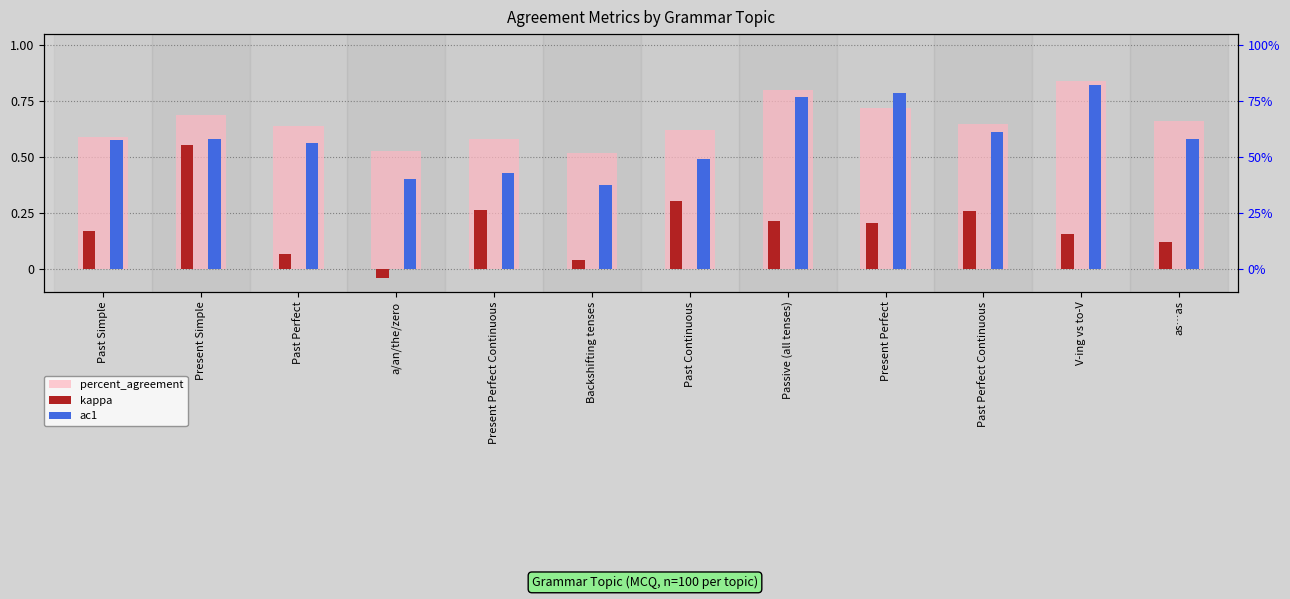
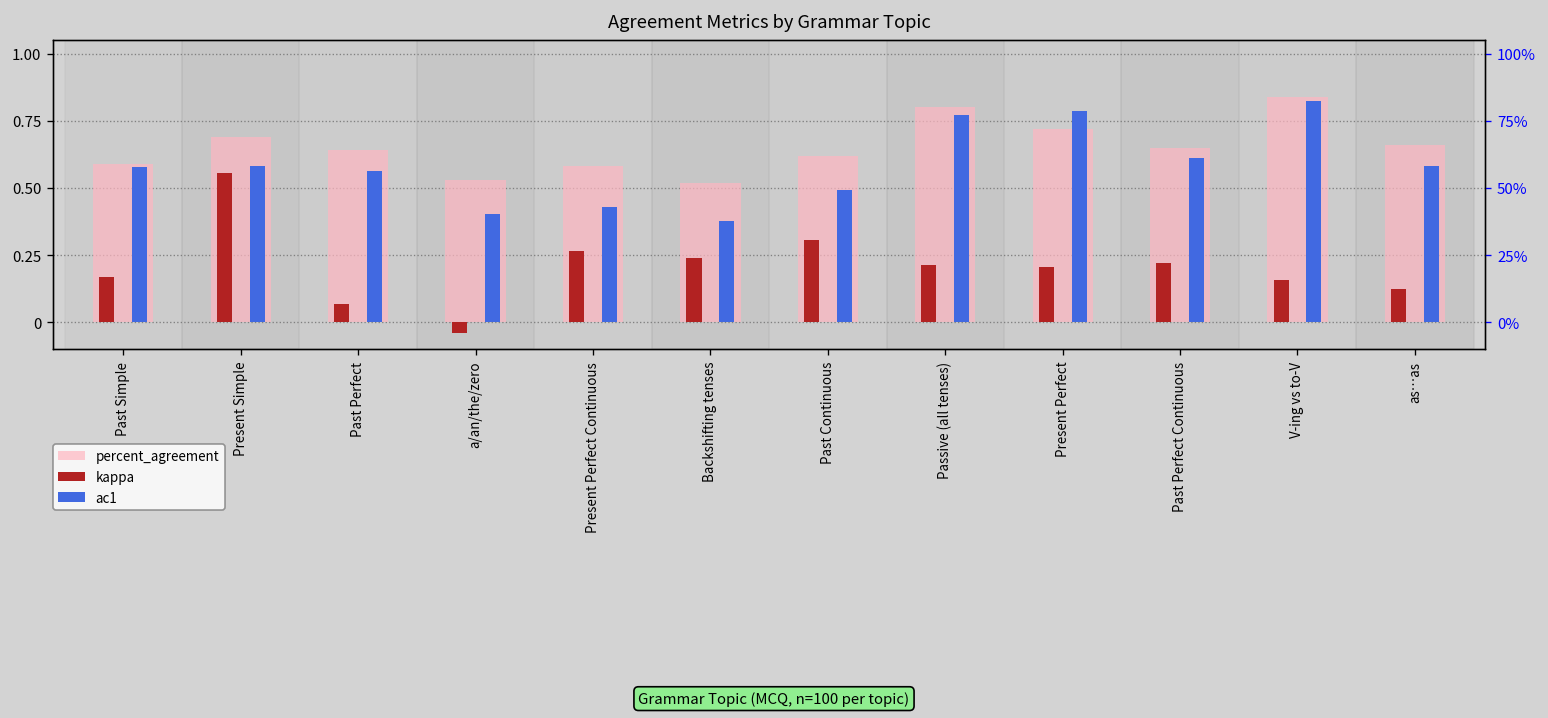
kappa, Backshifting tenses: 0.04 -> 0.24
kappa, Past Perfect Continuous: 0.26 -> 0.22
